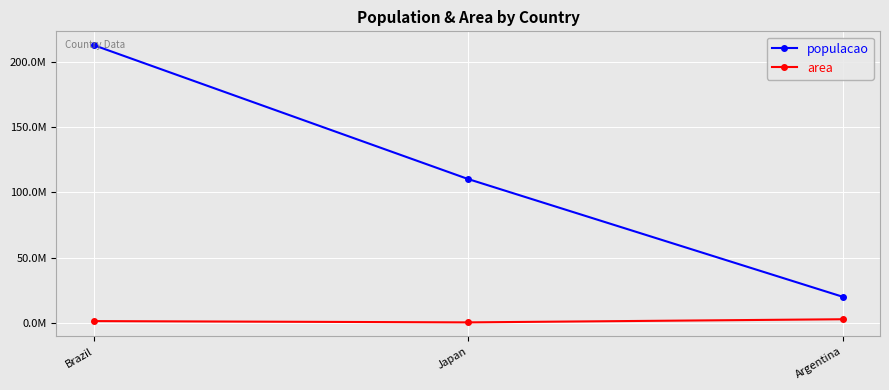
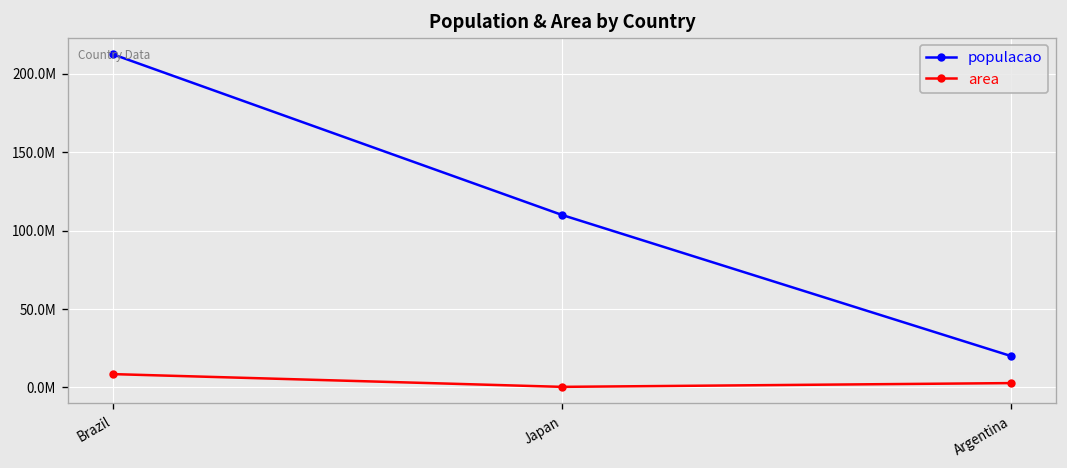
area, Brazil: 1000000 -> 9000000
